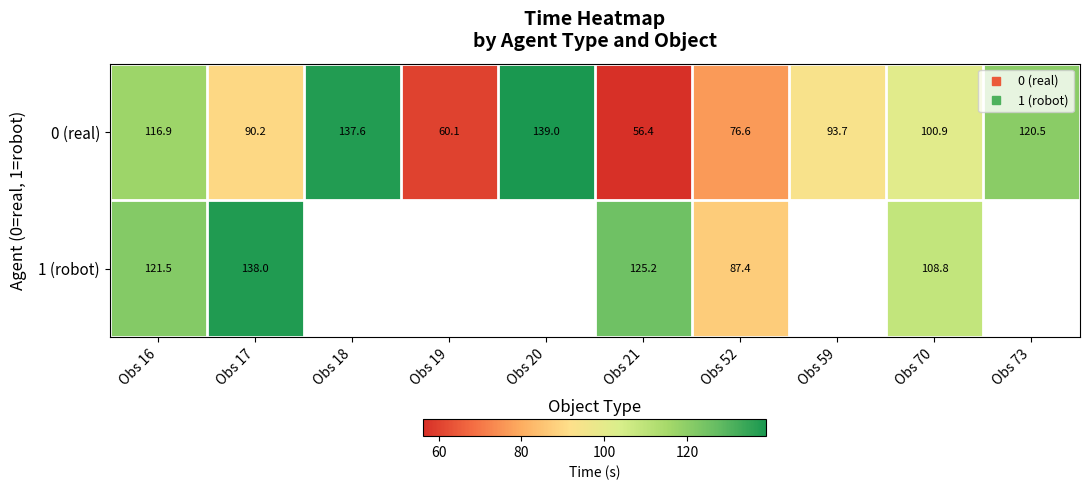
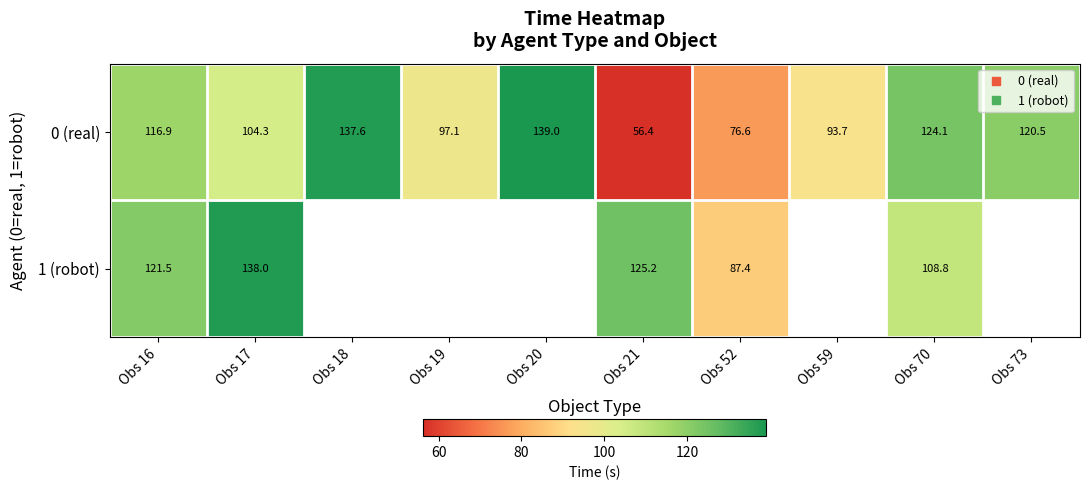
0 (real), Obs 17: 90.2 -> 104.3
0 (real), Obs 19: 60.1 -> 97.1
0 (real), Obs 70: 100.9 -> 124.1
